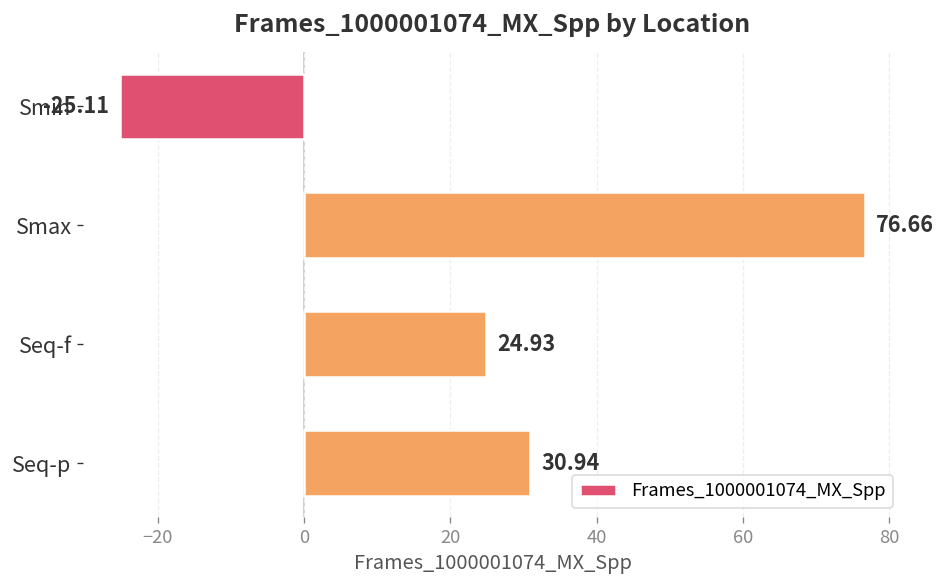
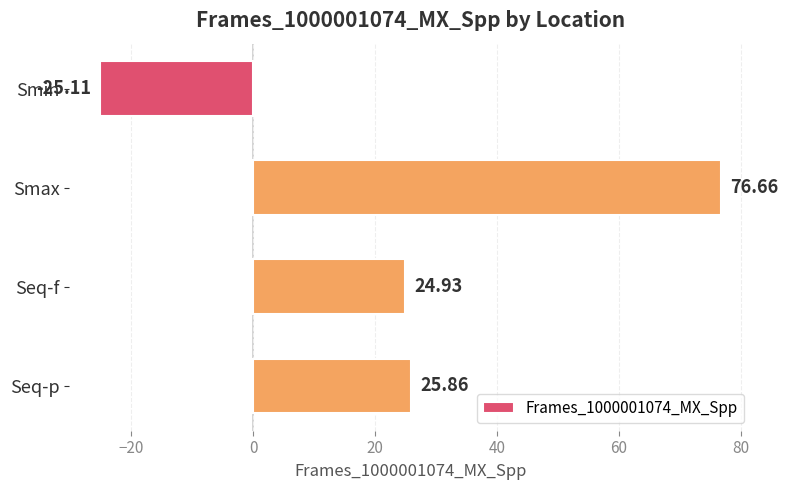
Seq-p: 30.94 -> 25.86
